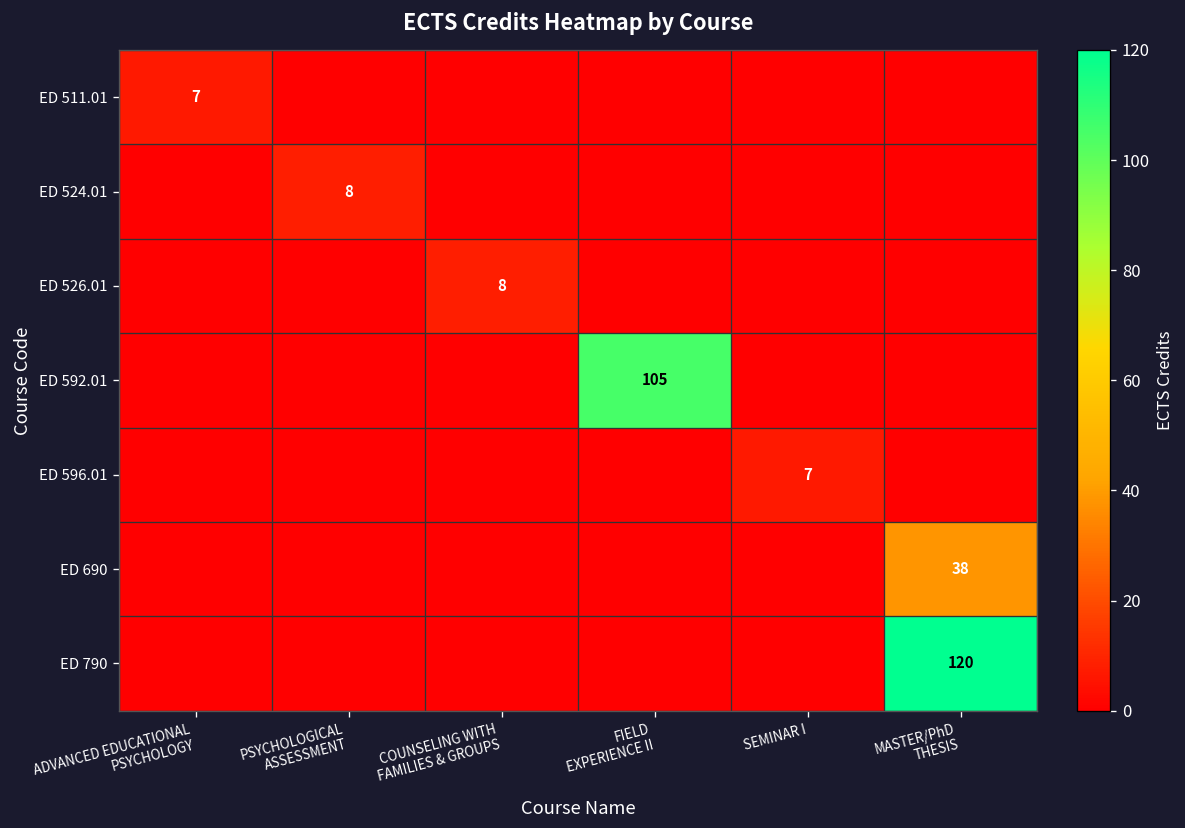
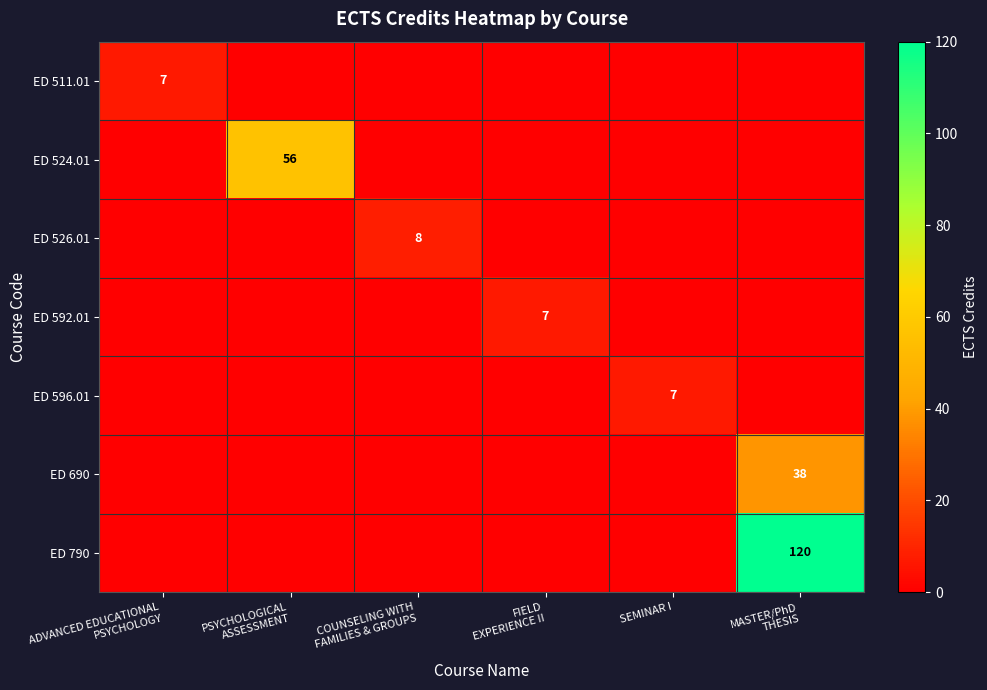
ED 524.01, PSYCHOLOGICAL ASSESSMENT: 8 -> 56
ED 592.01, FIELD EXPERIENCE II: 105 -> 7
